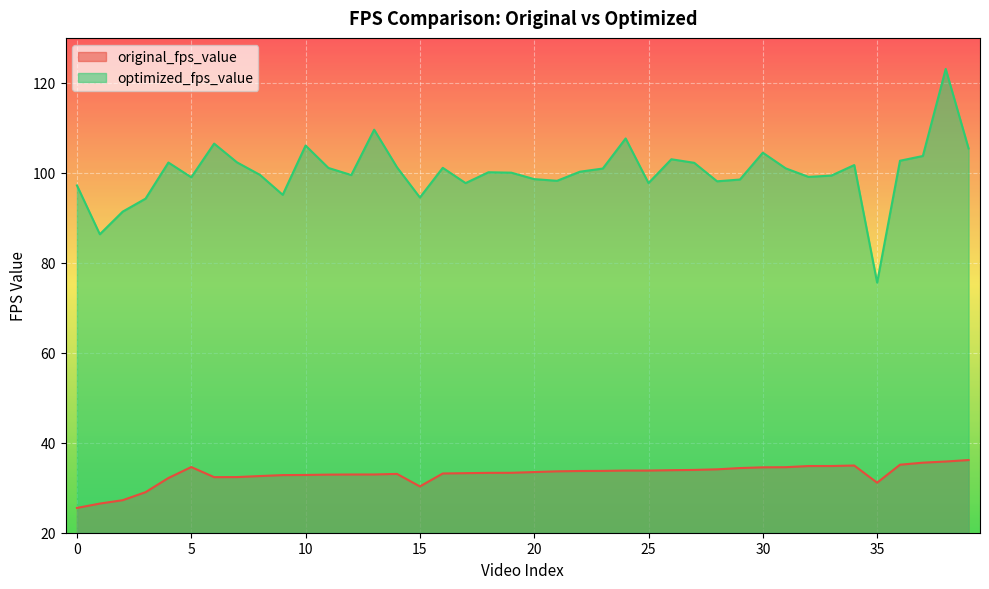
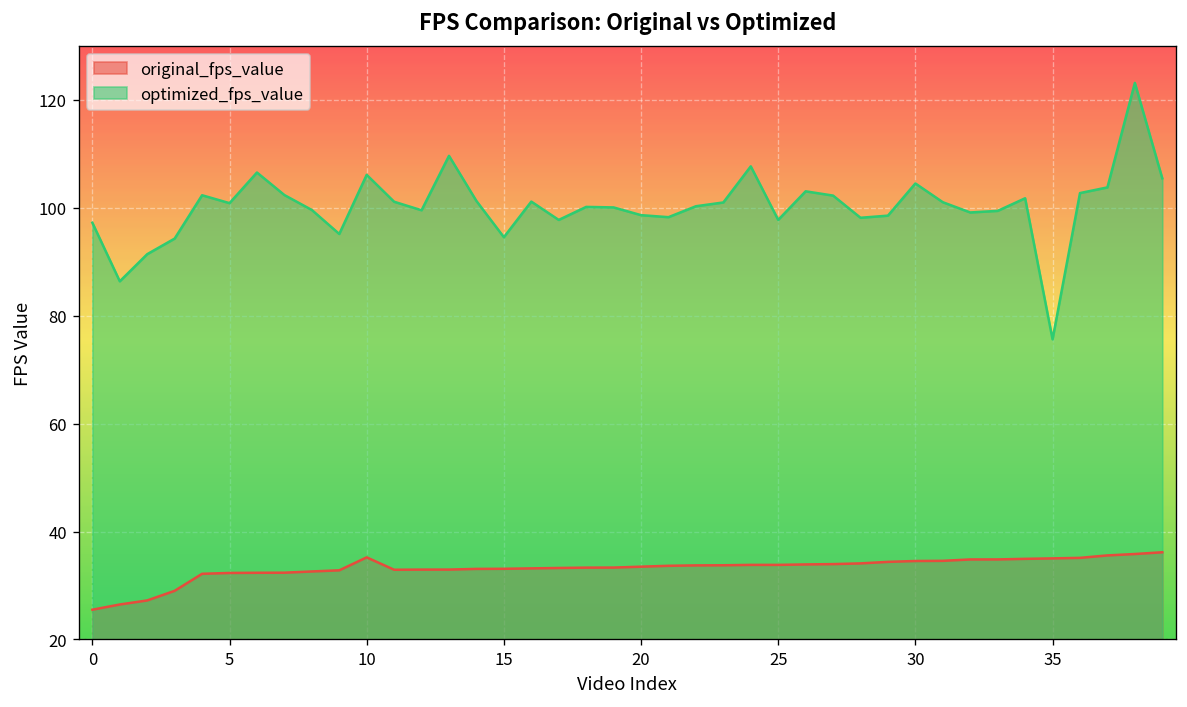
original_fps_value, 5: 35 -> 32
optimized_fps_value, 5: 99 -> 101
original_fps_value, 10: 33 -> 35
original_fps_value, 15: 30 -> 33
original_fps_value, 35: 31 -> 35
